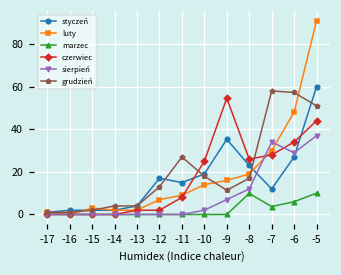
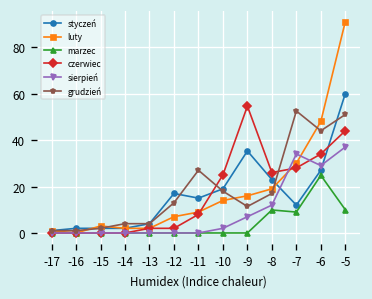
marzec, -7: 4 -> 9
grudzień, -7: 58 -> 53
marzec, -6: 6 -> 25
grudzień, -6: 57 -> 44
